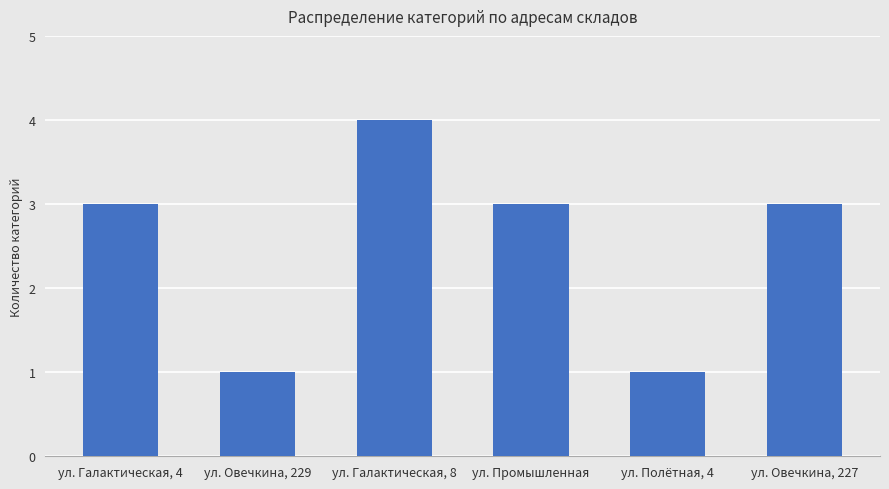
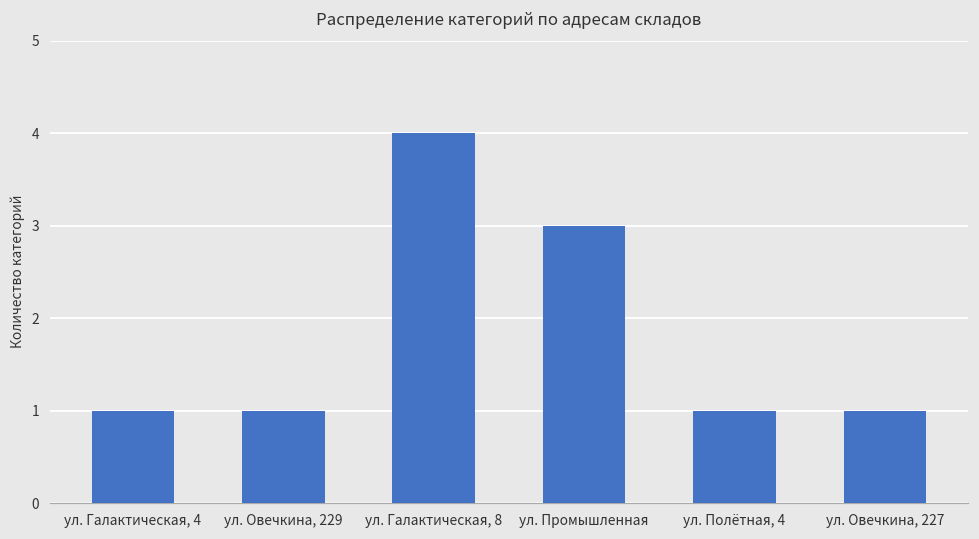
ул. Галактическая, 4: 3 -> 1
ул. Овечкина, 227: 3 -> 1
